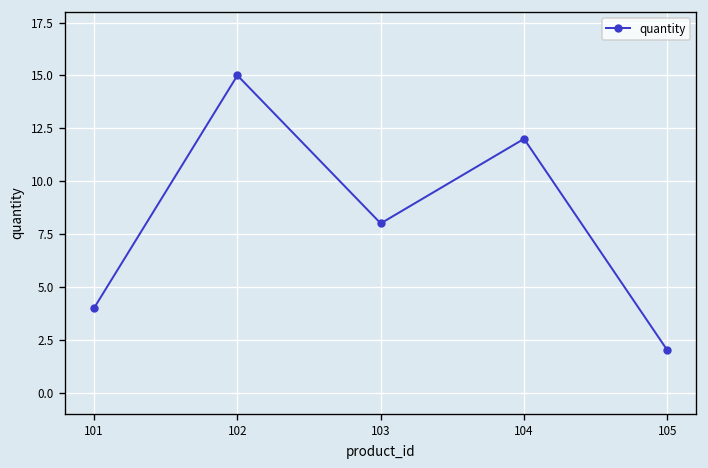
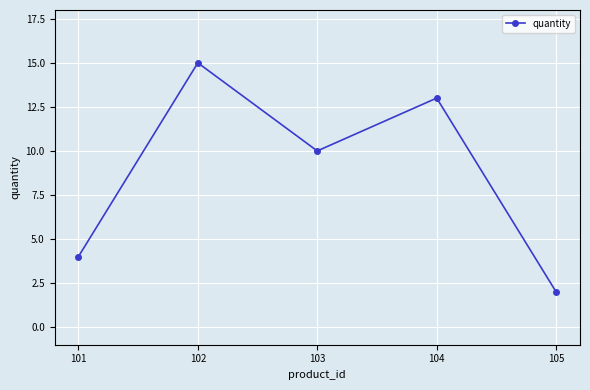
103: 8 -> 10
104: 12 -> 13
